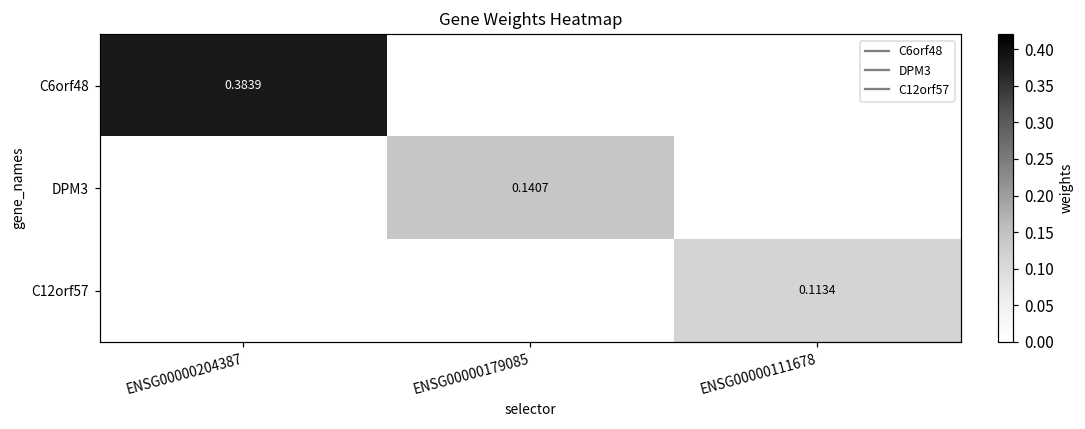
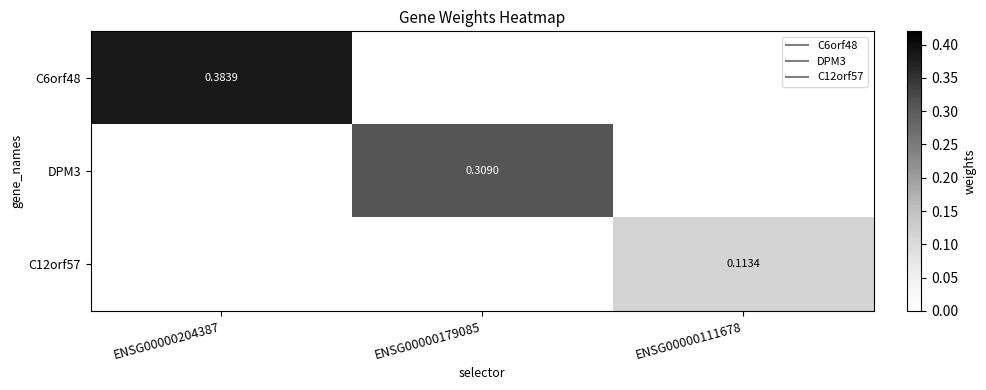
DPM3, ENSG00000179085: 0.1407 -> 0.3090
